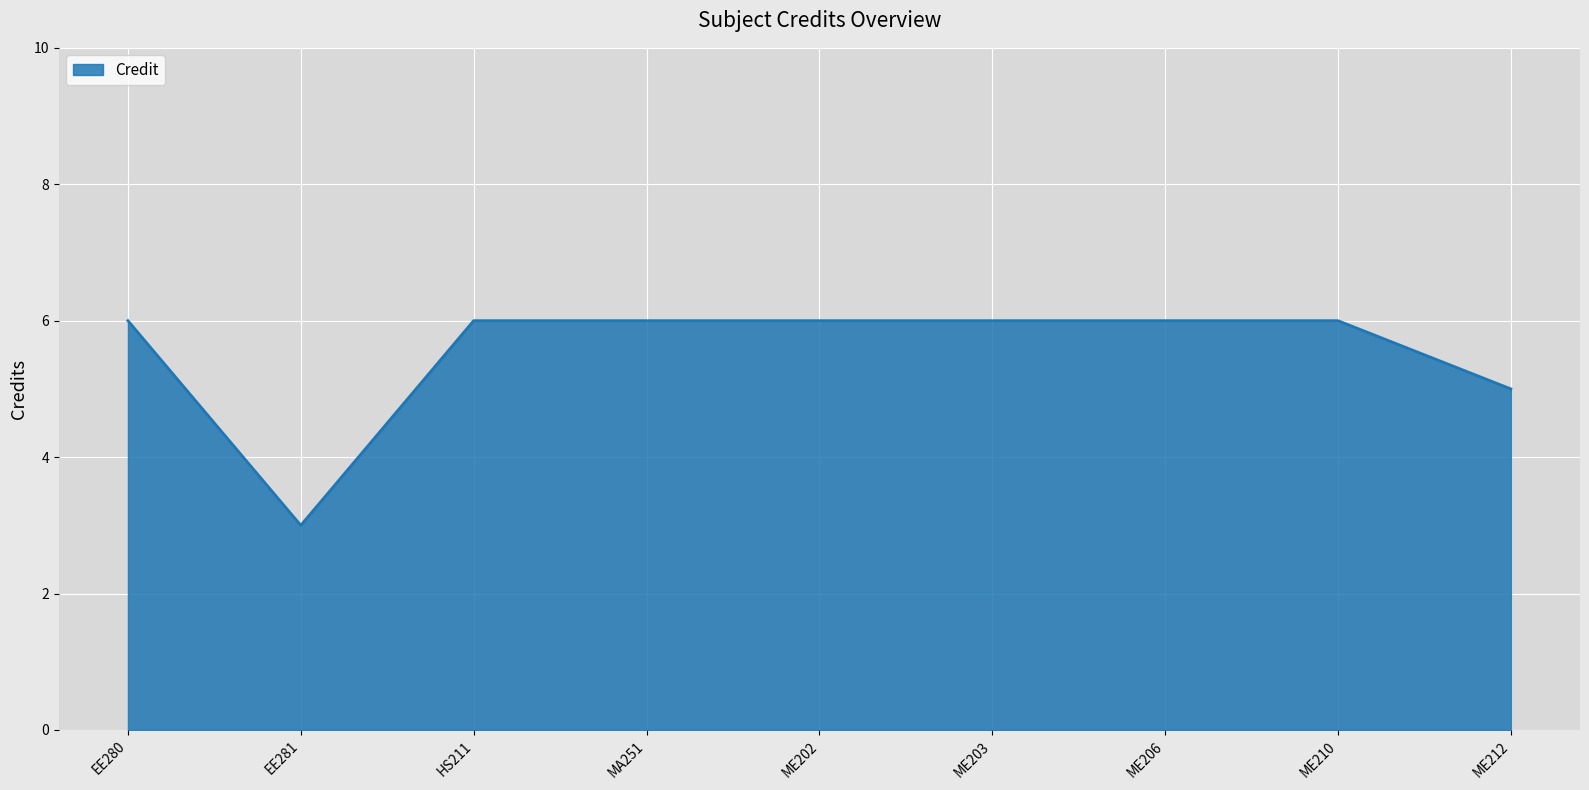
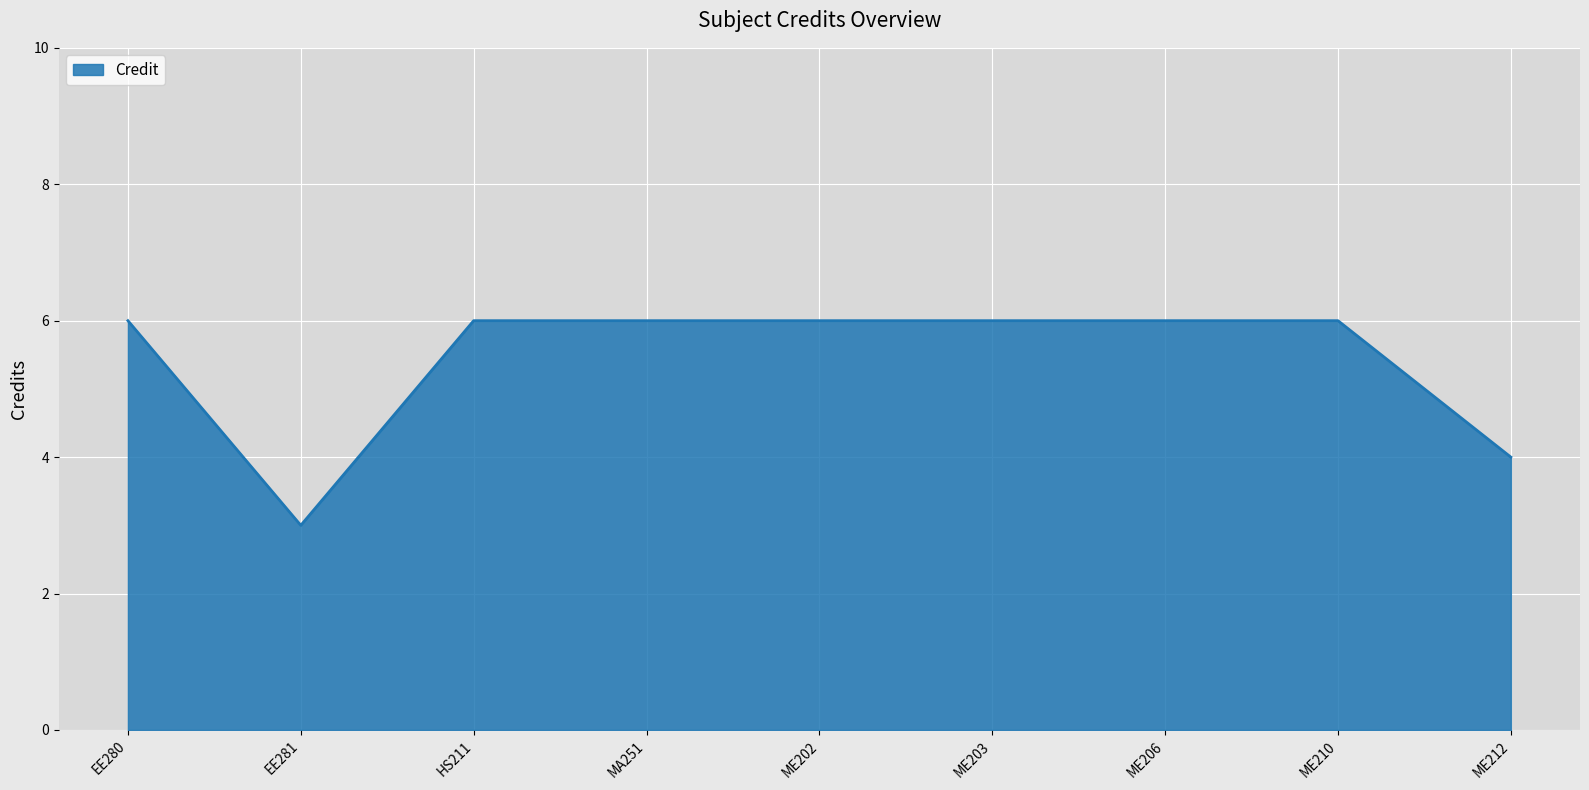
ME212: 5 -> 4
